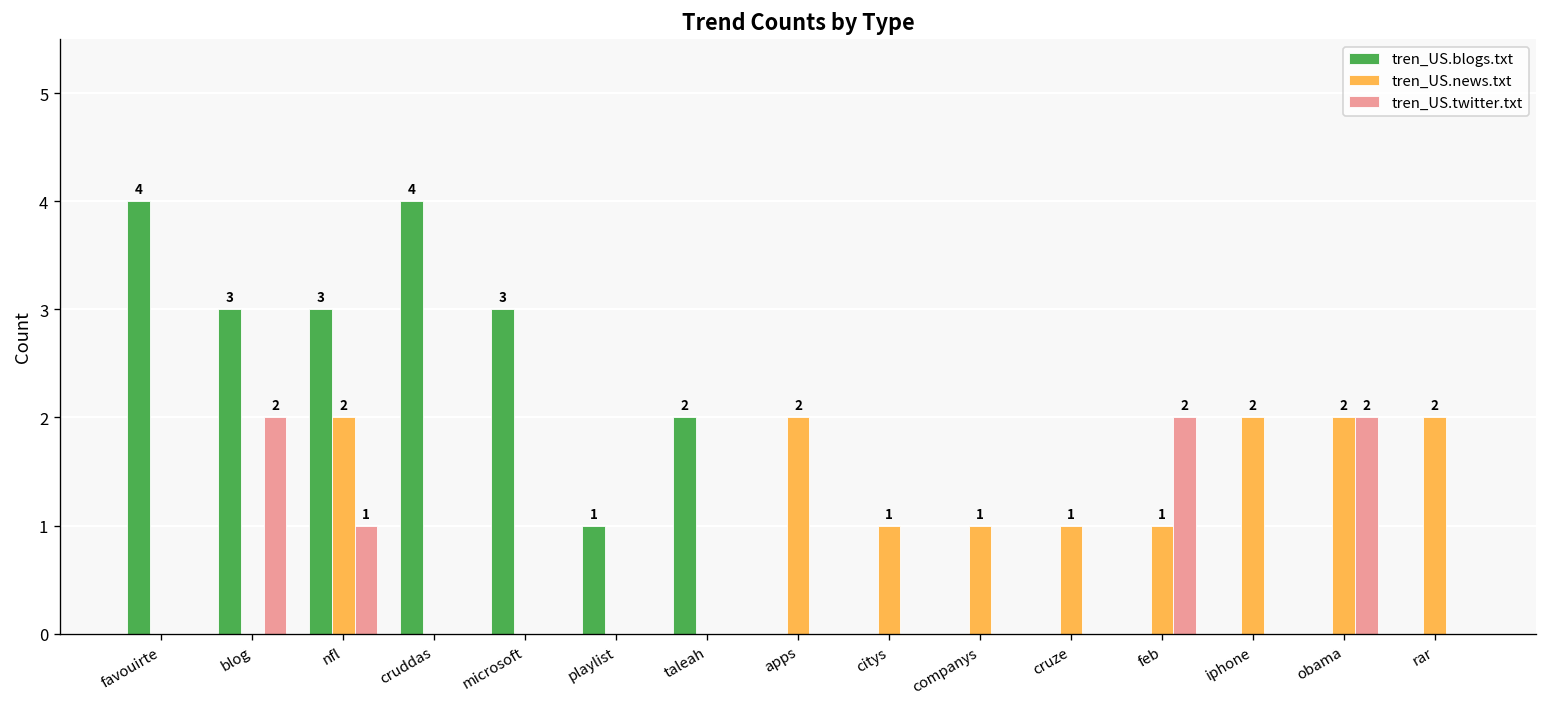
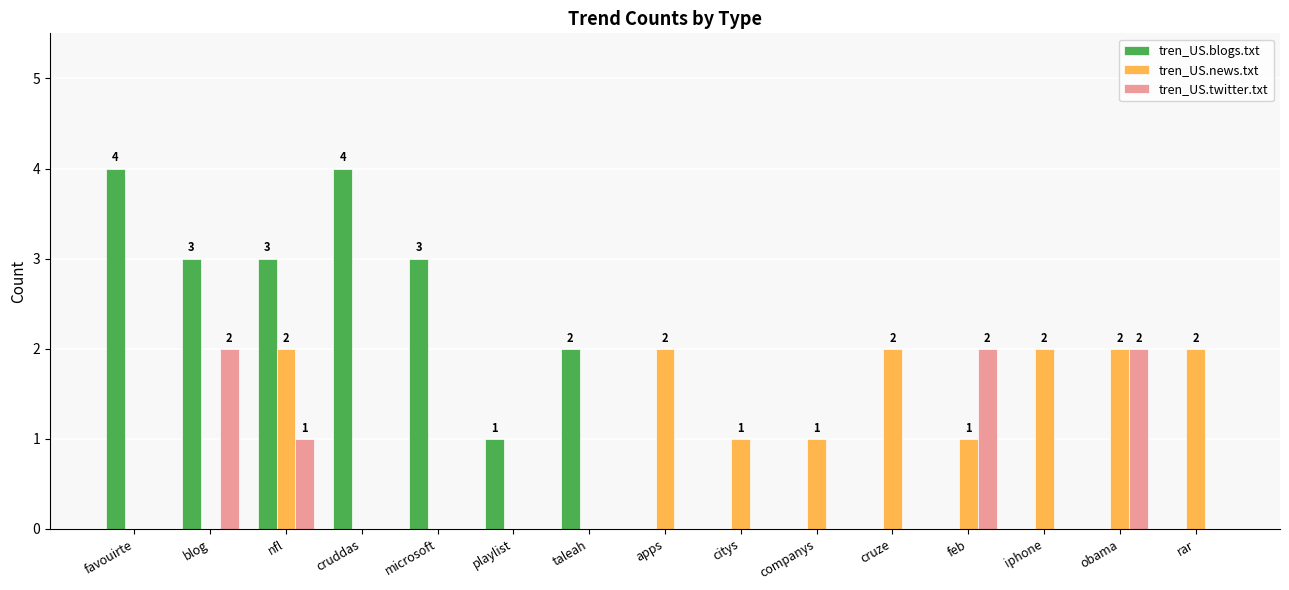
tren_US.news.txt, cruze: 1 -> 2
